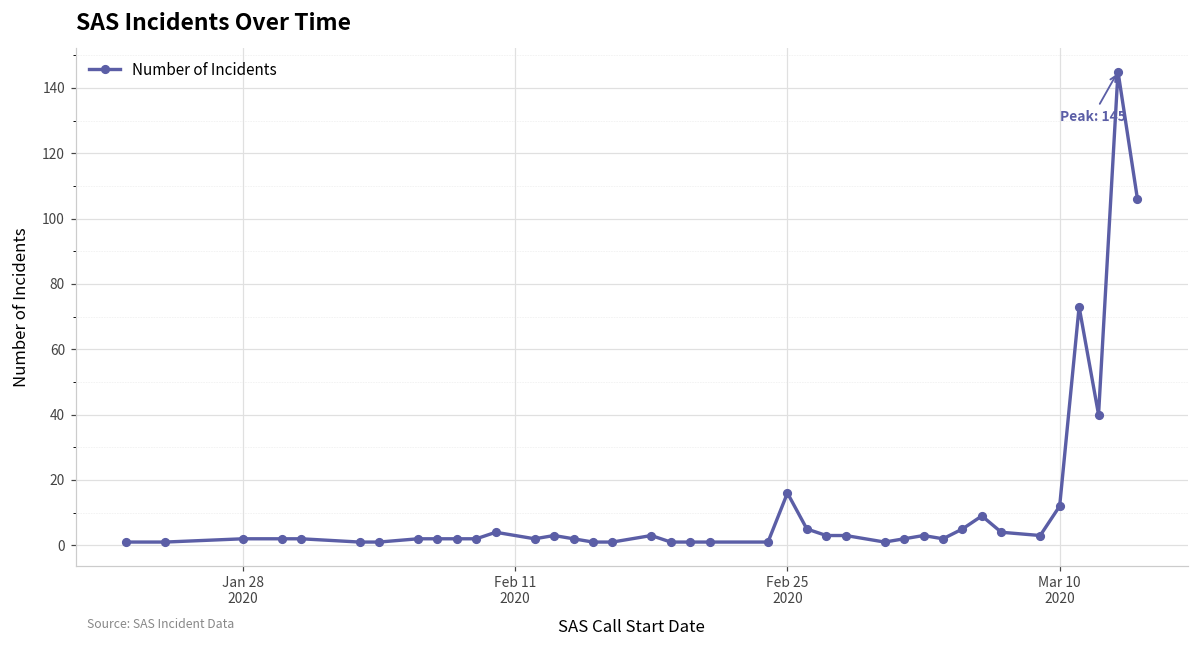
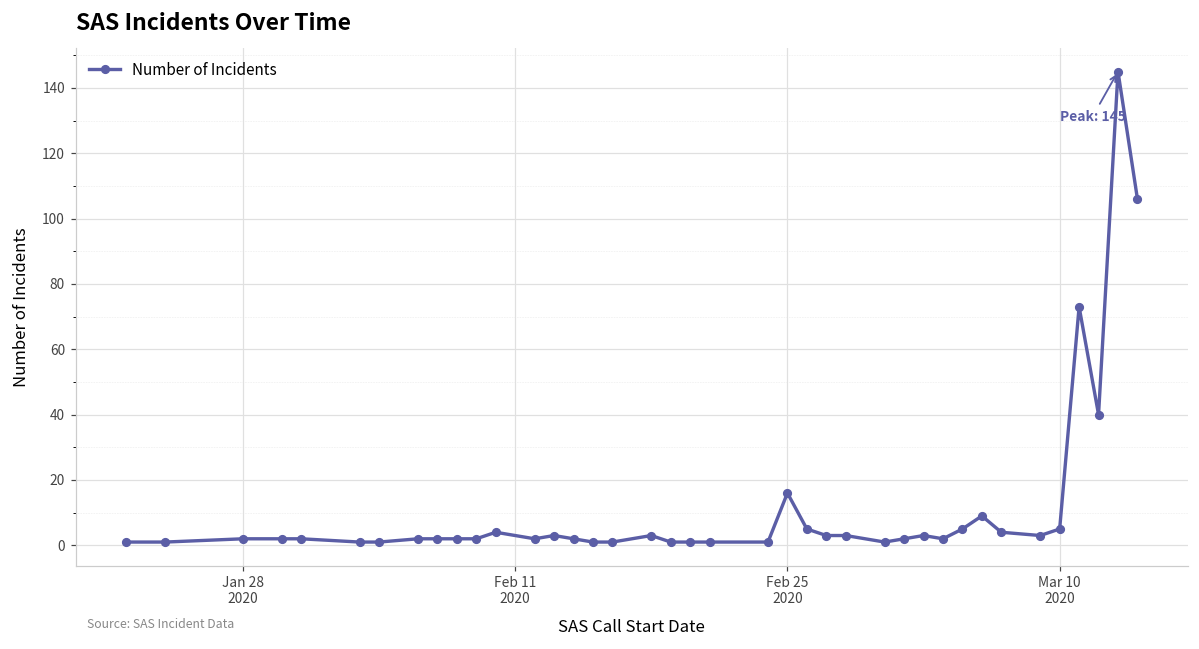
Mar 10 2020: 12 -> 5
